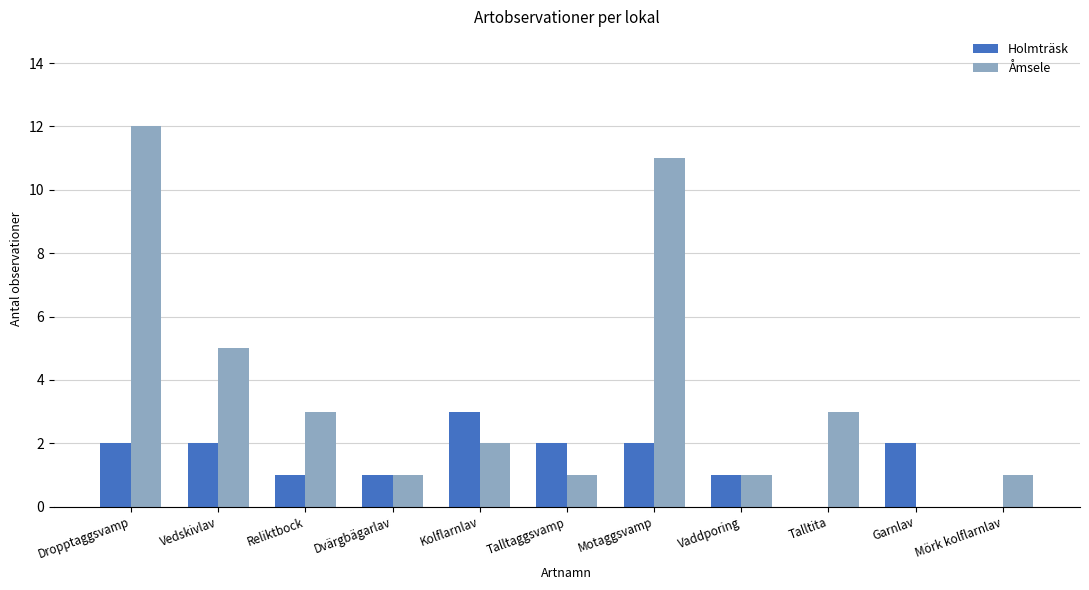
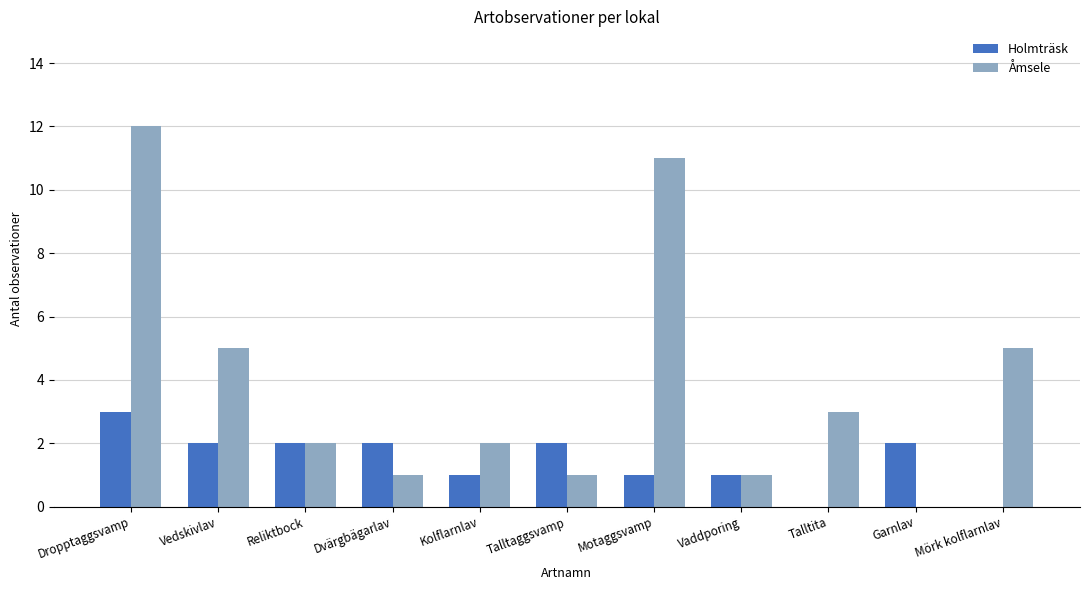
Holmträsk, Dropptaggsvamp: 2 -> 3
Holmträsk, Reliktbock: 1 -> 2
Åmsele, Reliktbock: 3 -> 2
Holmträsk, Dvärgbägarlav: 1 -> 2
Holmträsk, Kolflarnlav: 3 -> 1
Holmträsk, Motaggsvamp: 2 -> 1
Åmsele, Mörk kolflarnlav: 1 -> 5
